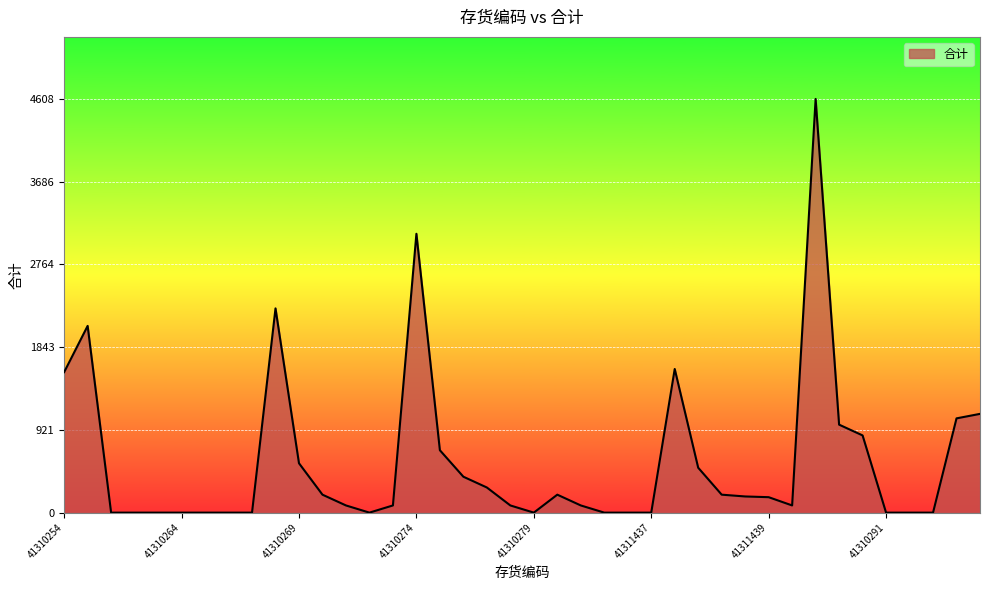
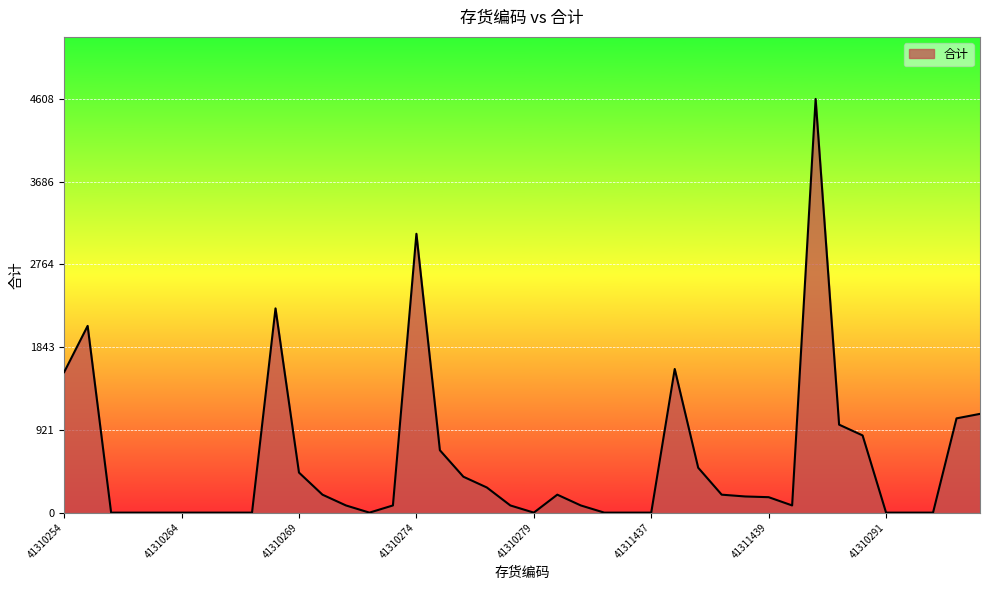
41310269: 600 -> 400
